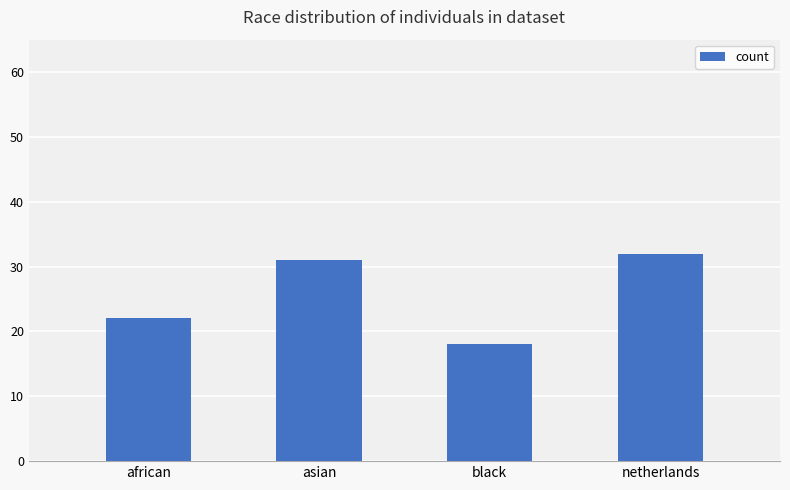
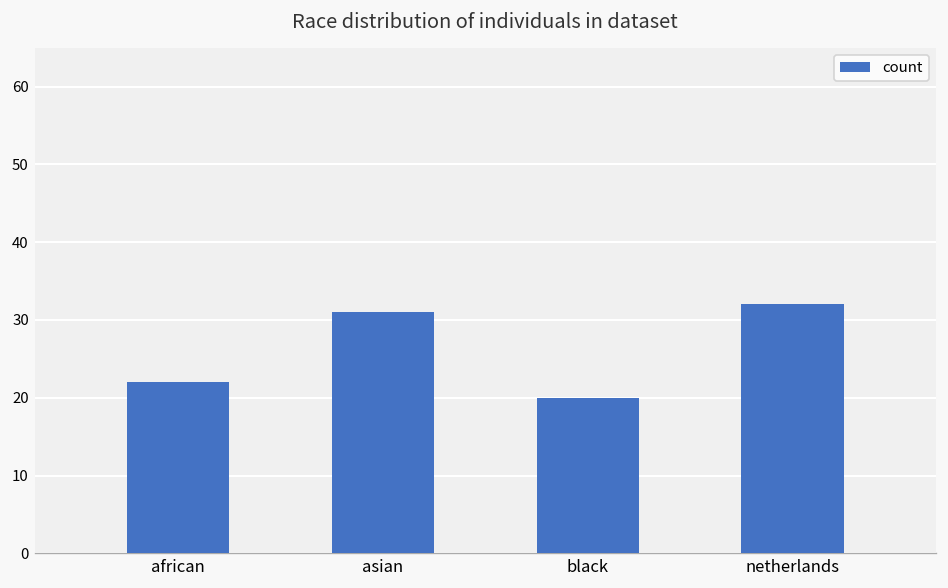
black: 18 -> 20
